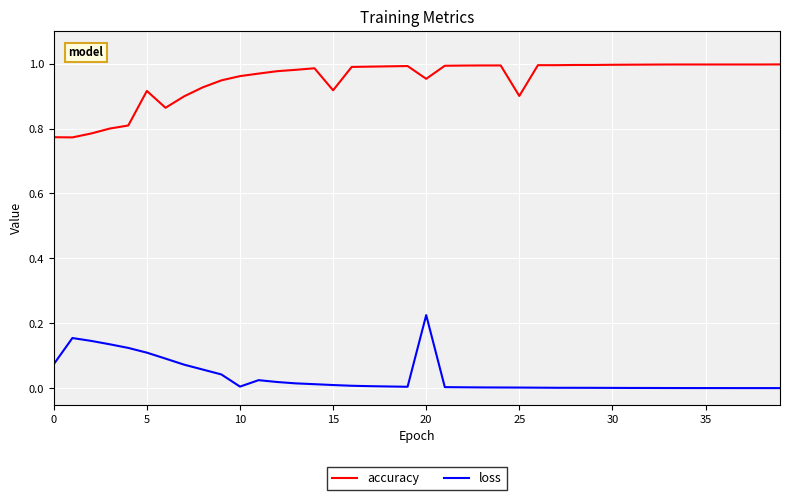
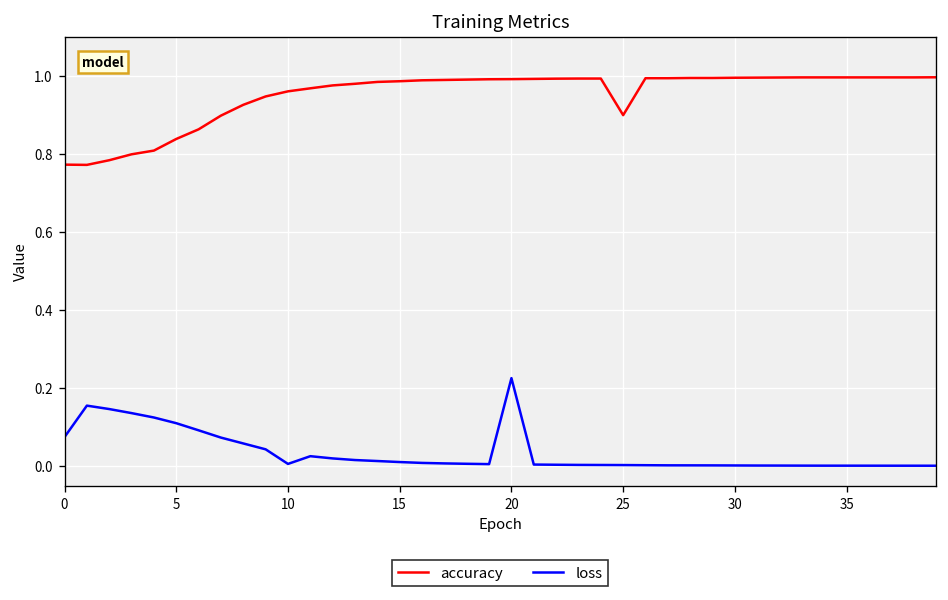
accuracy, 5: 0.92 -> 0.84
accuracy, 15: 0.92 -> 0.99
accuracy, 20: 0.95 -> 0.99
